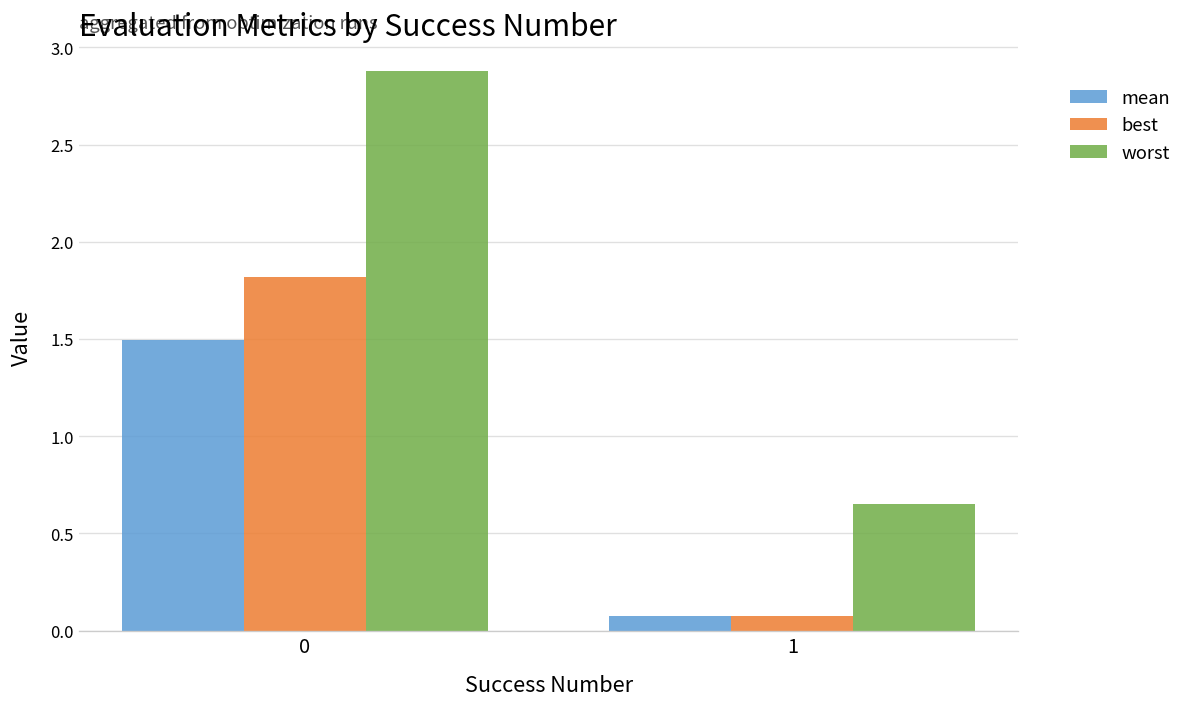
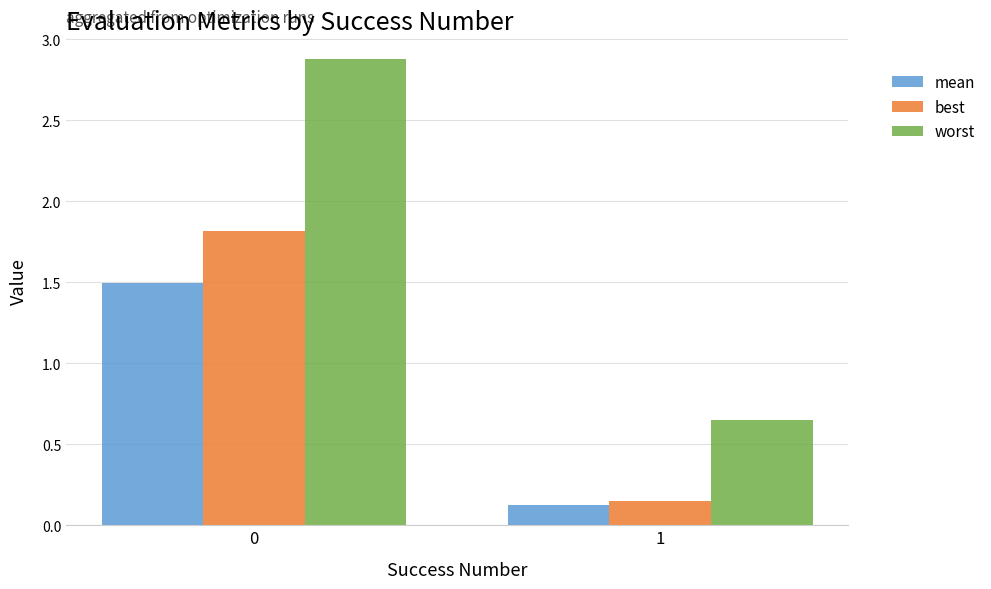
mean, 1: 0.08 -> 0.13
best, 1: 0.07 -> 0.15
